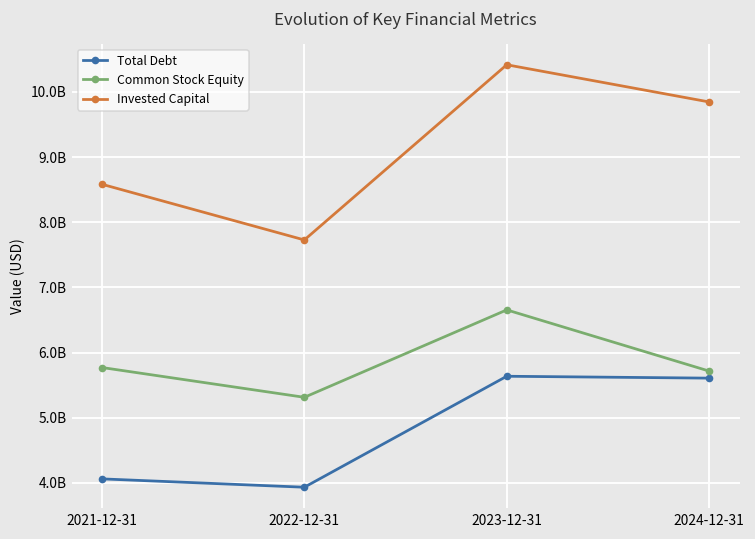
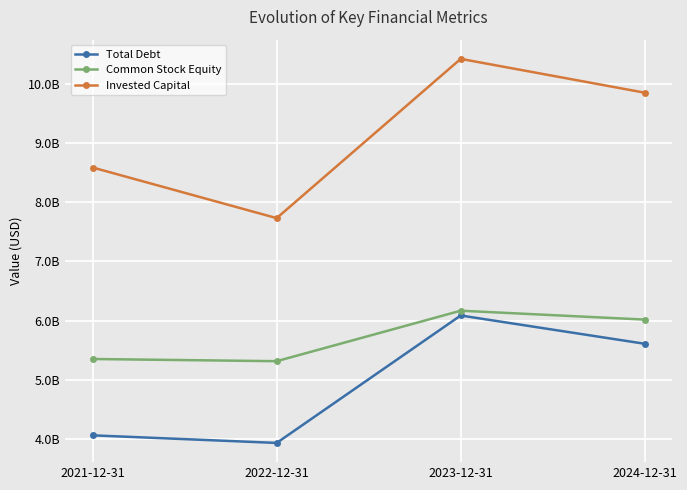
Common Stock Equity, 2021-12-31: 5800000000 -> 5400000000
Total Debt, 2023-12-31: 5600000000 -> 6100000000
Common Stock Equity, 2023-12-31: 6700000000 -> 6200000000
Common Stock Equity, 2024-12-31: 5700000000 -> 6000000000
